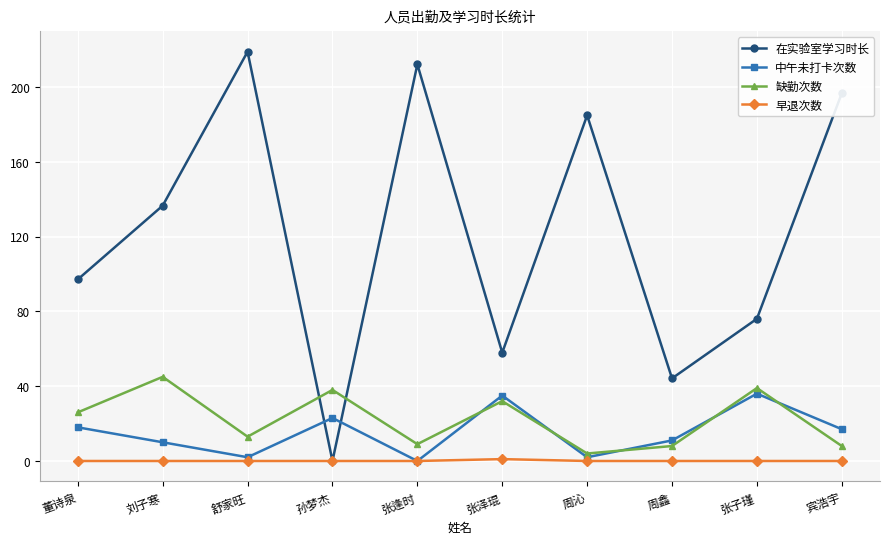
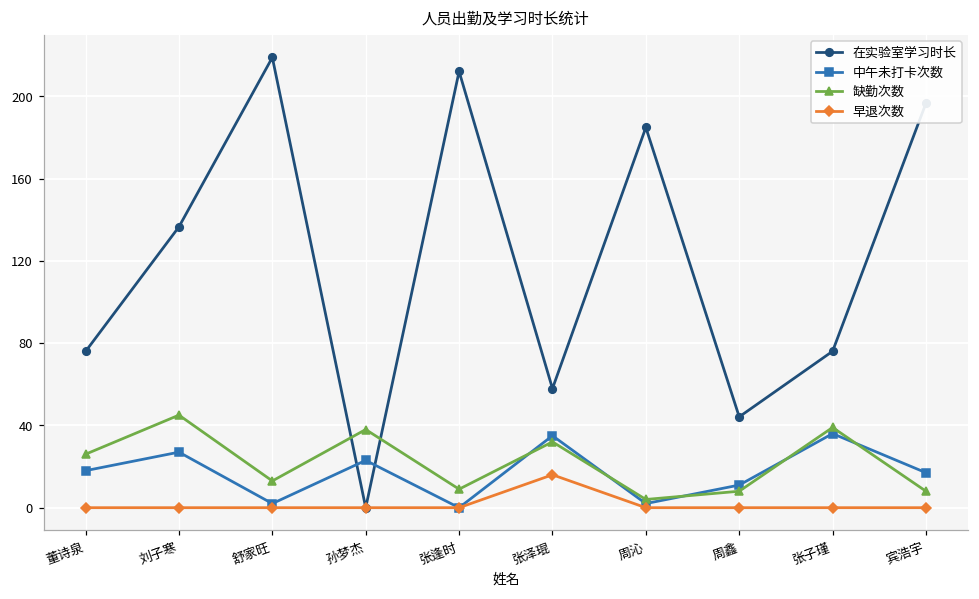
在实验室学习时长, 董诗泉: 97 -> 76
中午未打卡次数, 刘子寒: 10 -> 27
早退次数, 张泽琨: 1 -> 16
